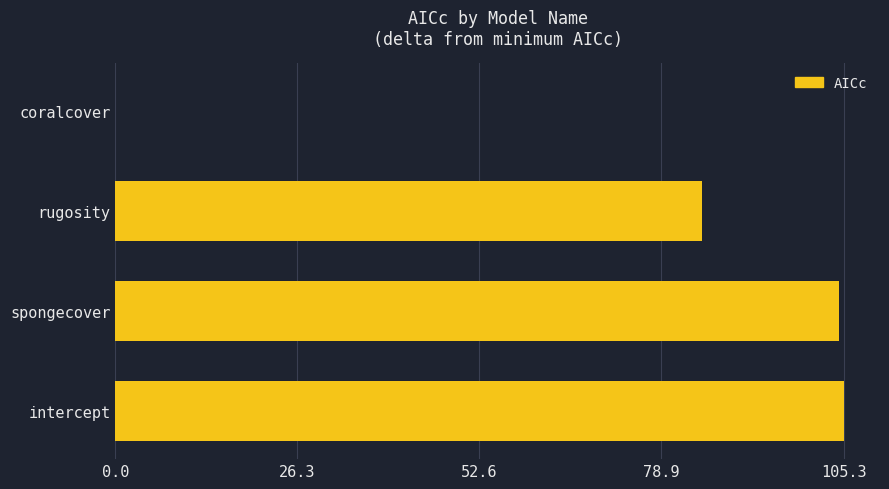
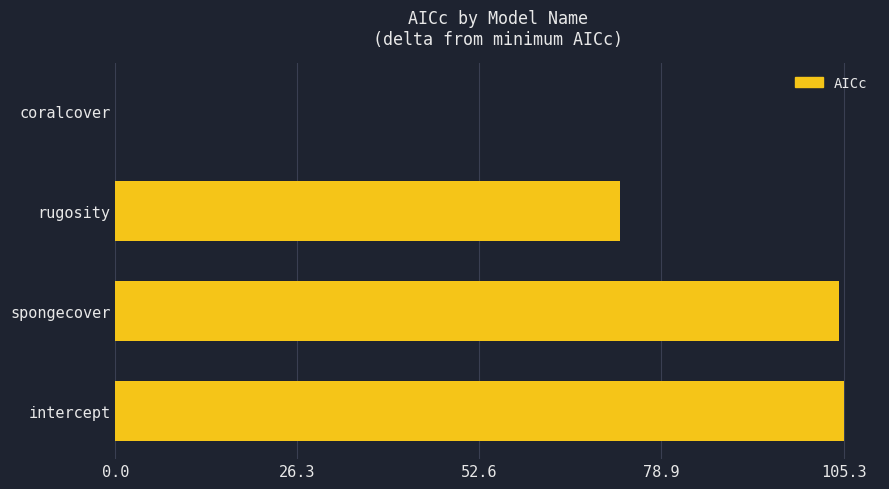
rugosity: 85 -> 73
